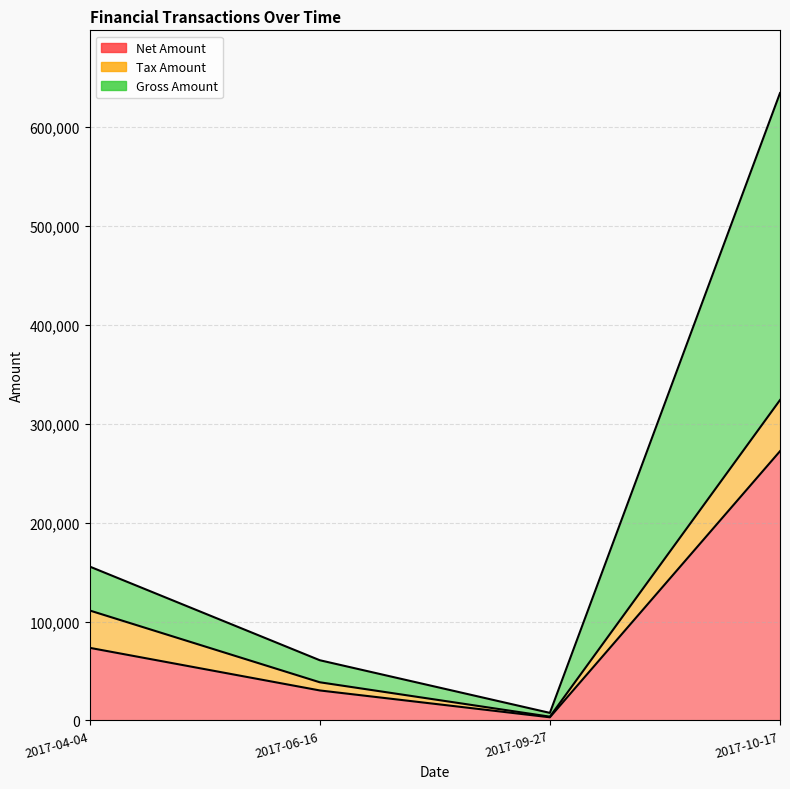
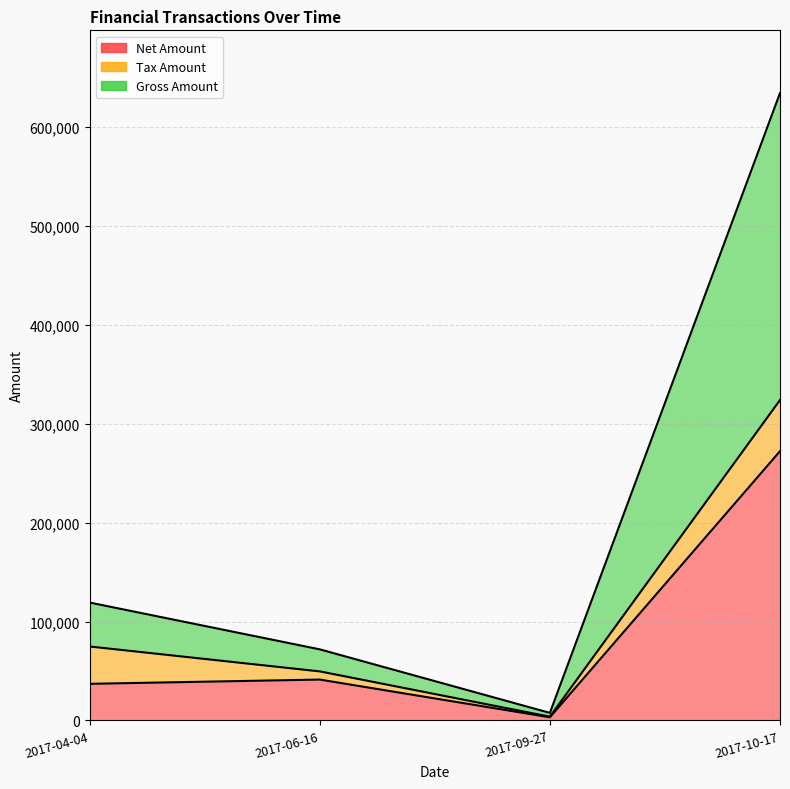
Net Amount, 2017-04-04: 70,000 -> 40,000
Net Amount, 2017-06-16: 30,000 -> 40,000
